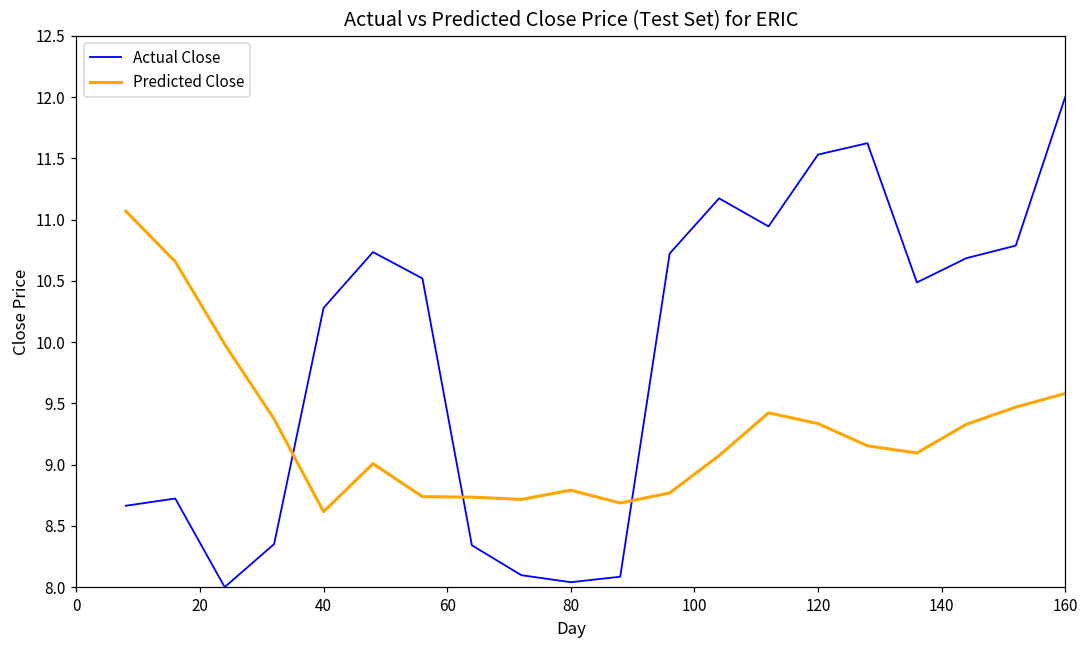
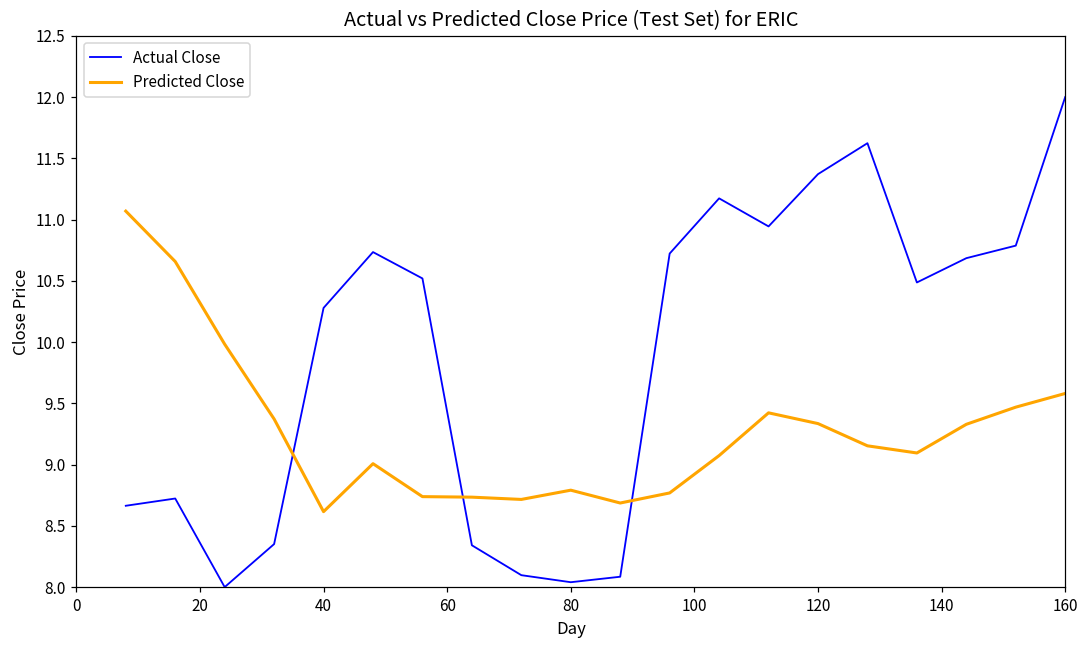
Actual Close, 120: 11.53 -> 11.37
